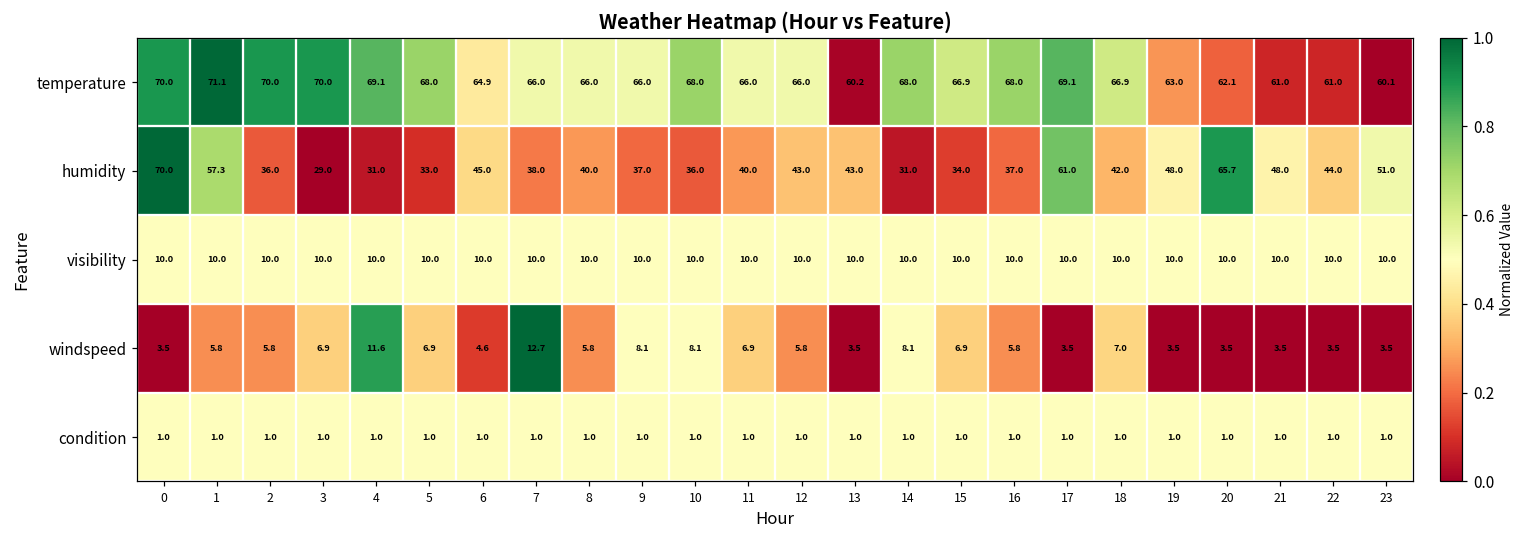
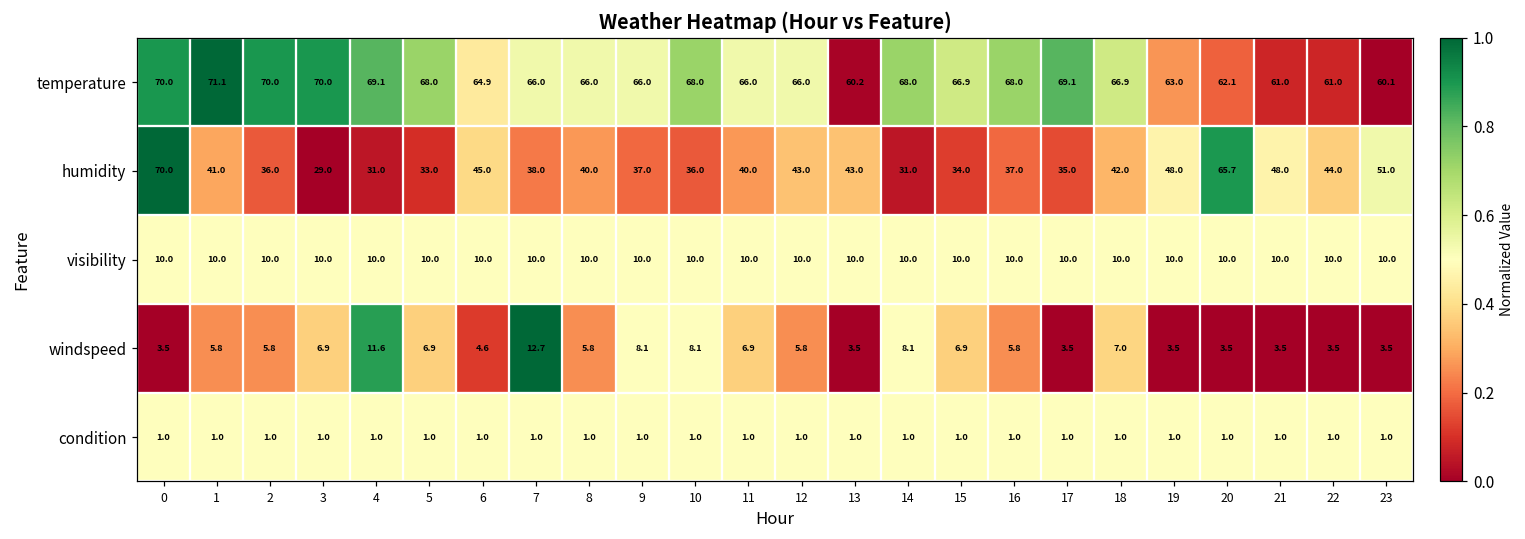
humidity, 1: 57.3 -> 41.0
humidity, 17: 61.0 -> 35.0
